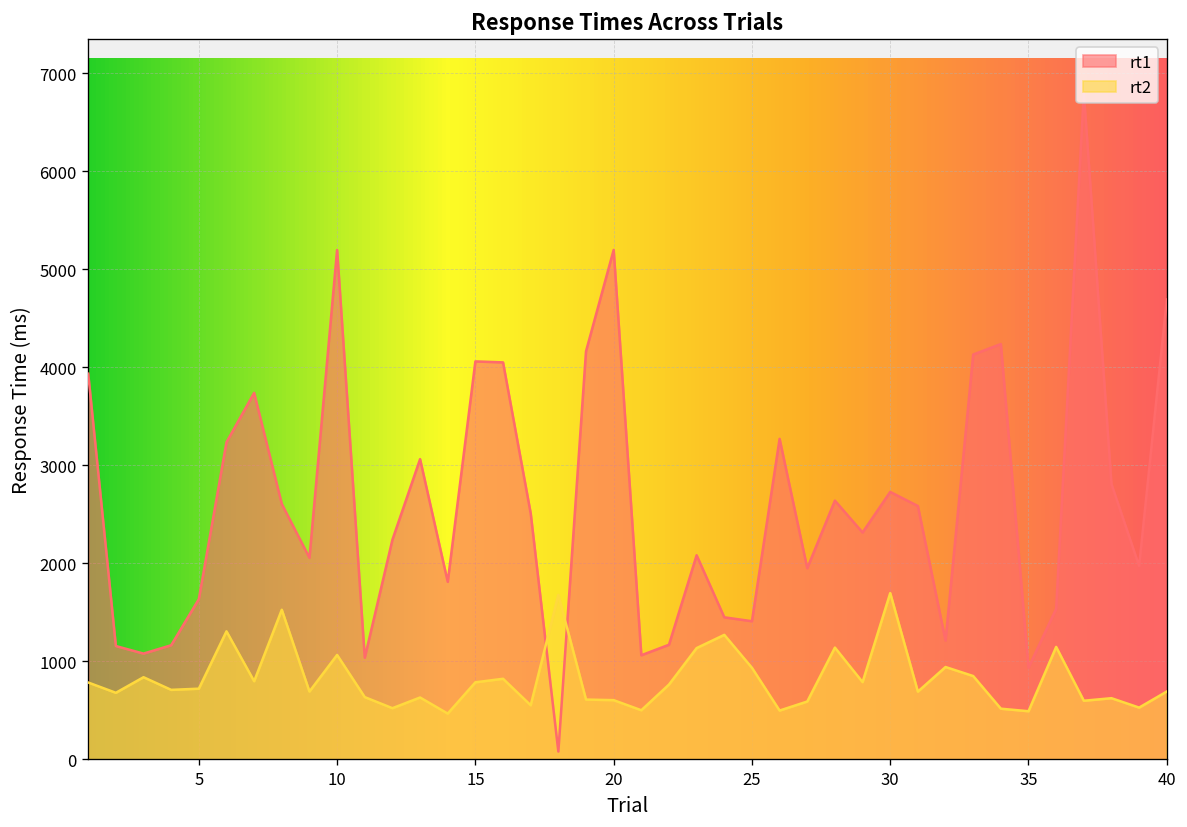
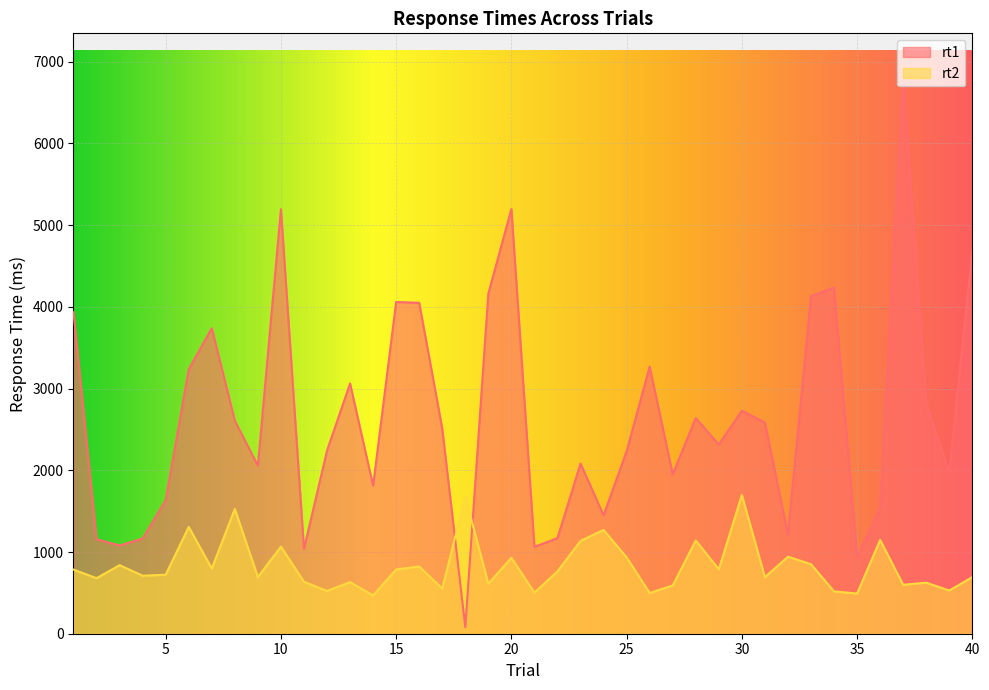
rt2, 20: 600 -> 900
rt1, 25: 1400 -> 2200
